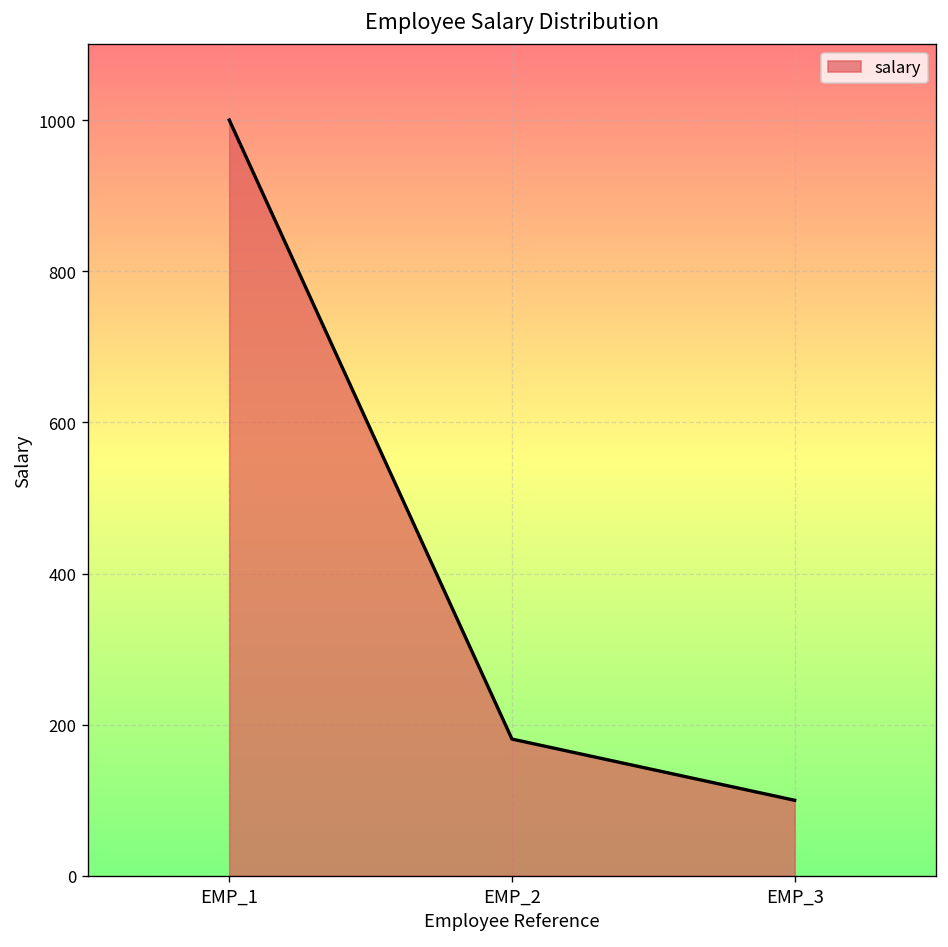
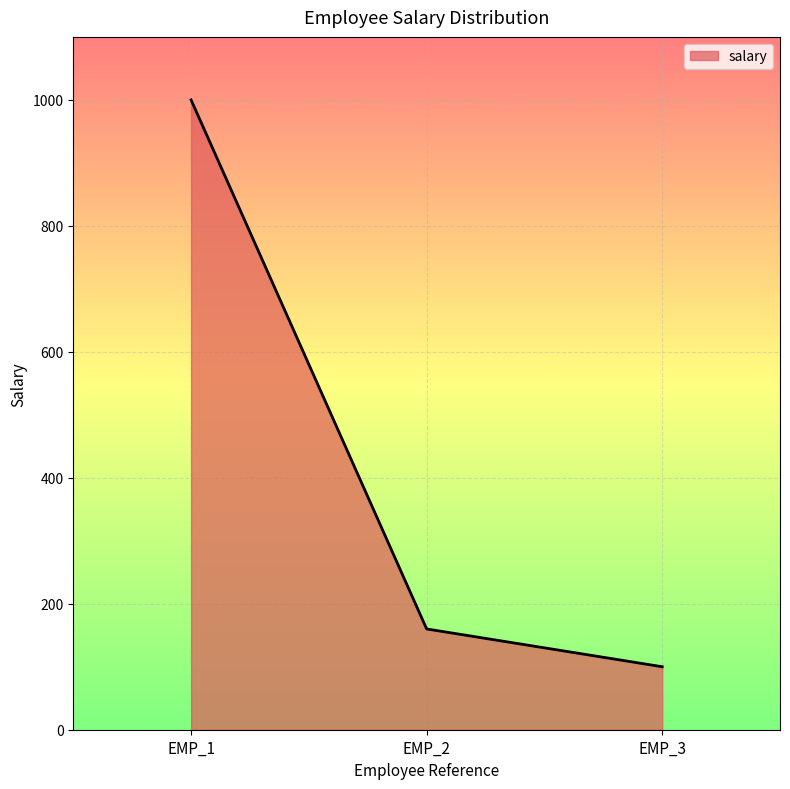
EMP_2: 180 -> 160
